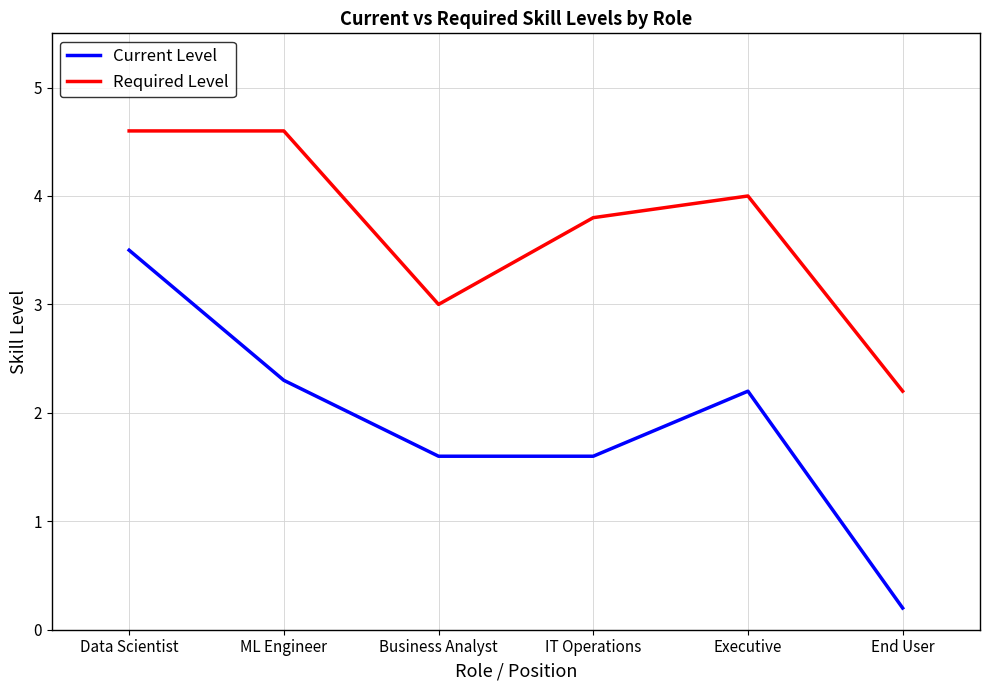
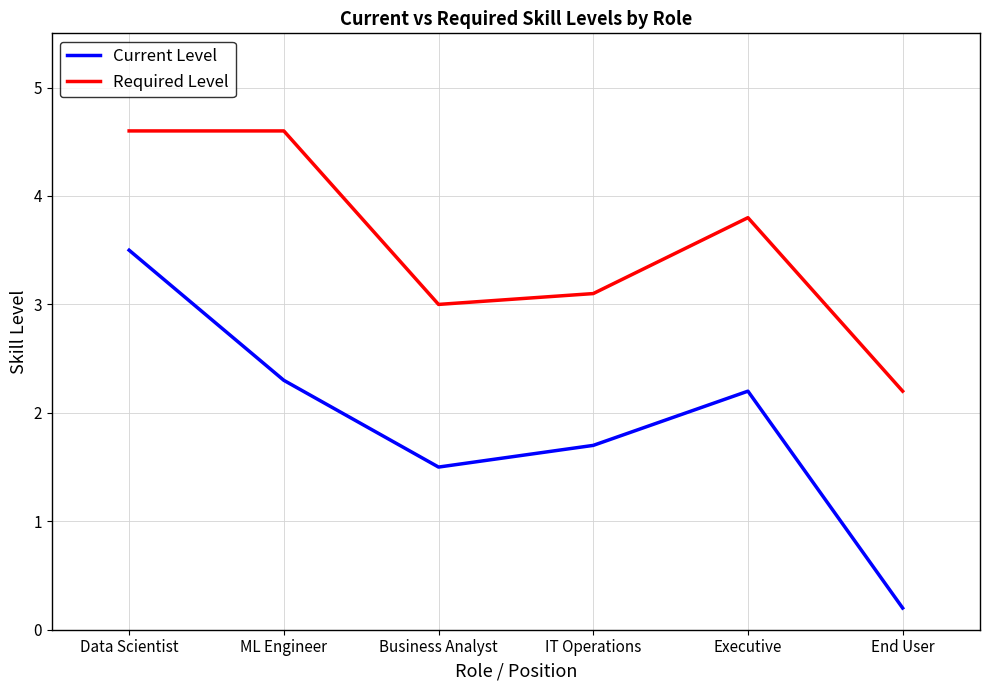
Current Level, Business Analyst: 1.6 -> 1.5
Current Level, IT Operations: 1.6 -> 1.7
Required Level, IT Operations: 3.8 -> 3.1
Required Level, Executive: 4.0 -> 3.8
